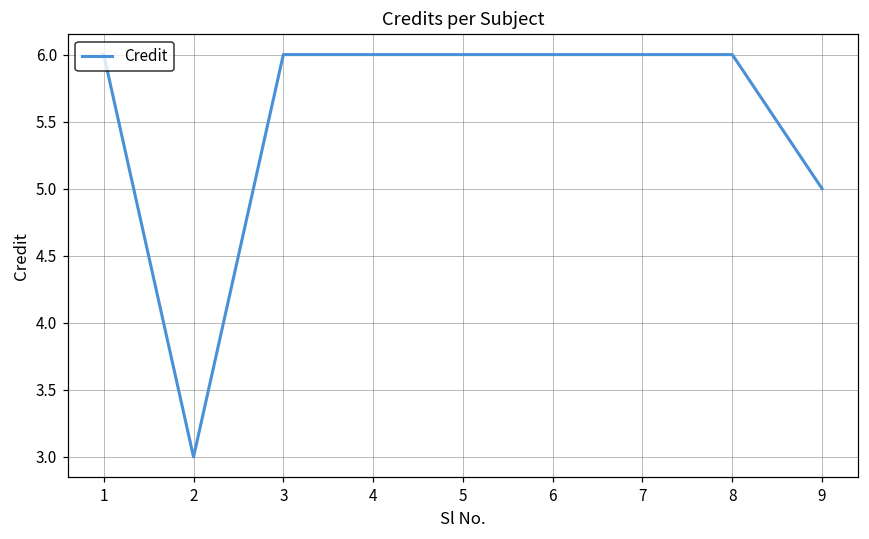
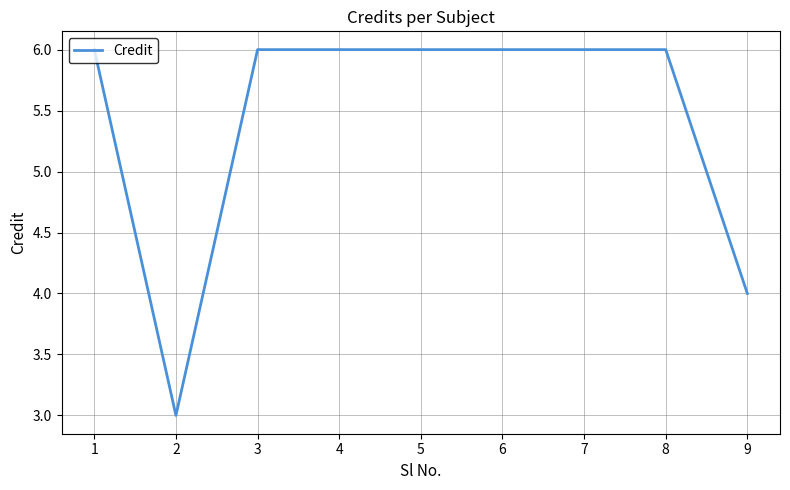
9: 5 -> 4
